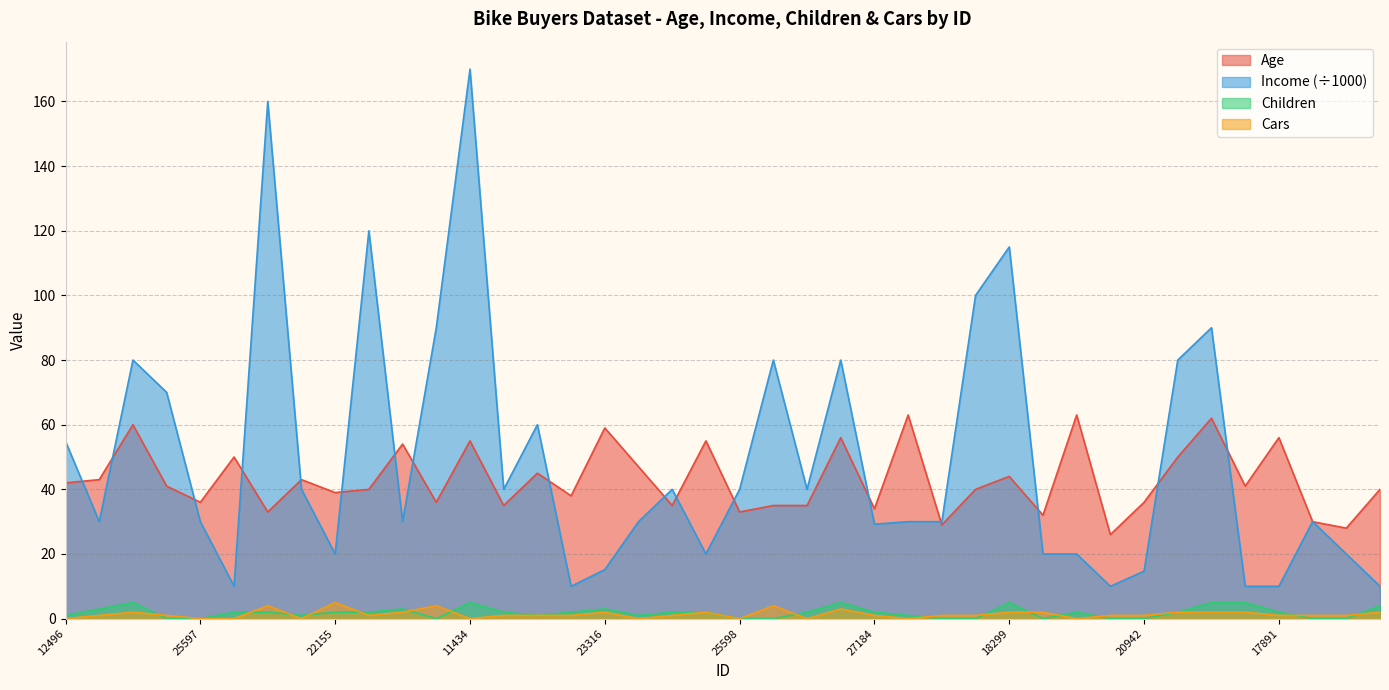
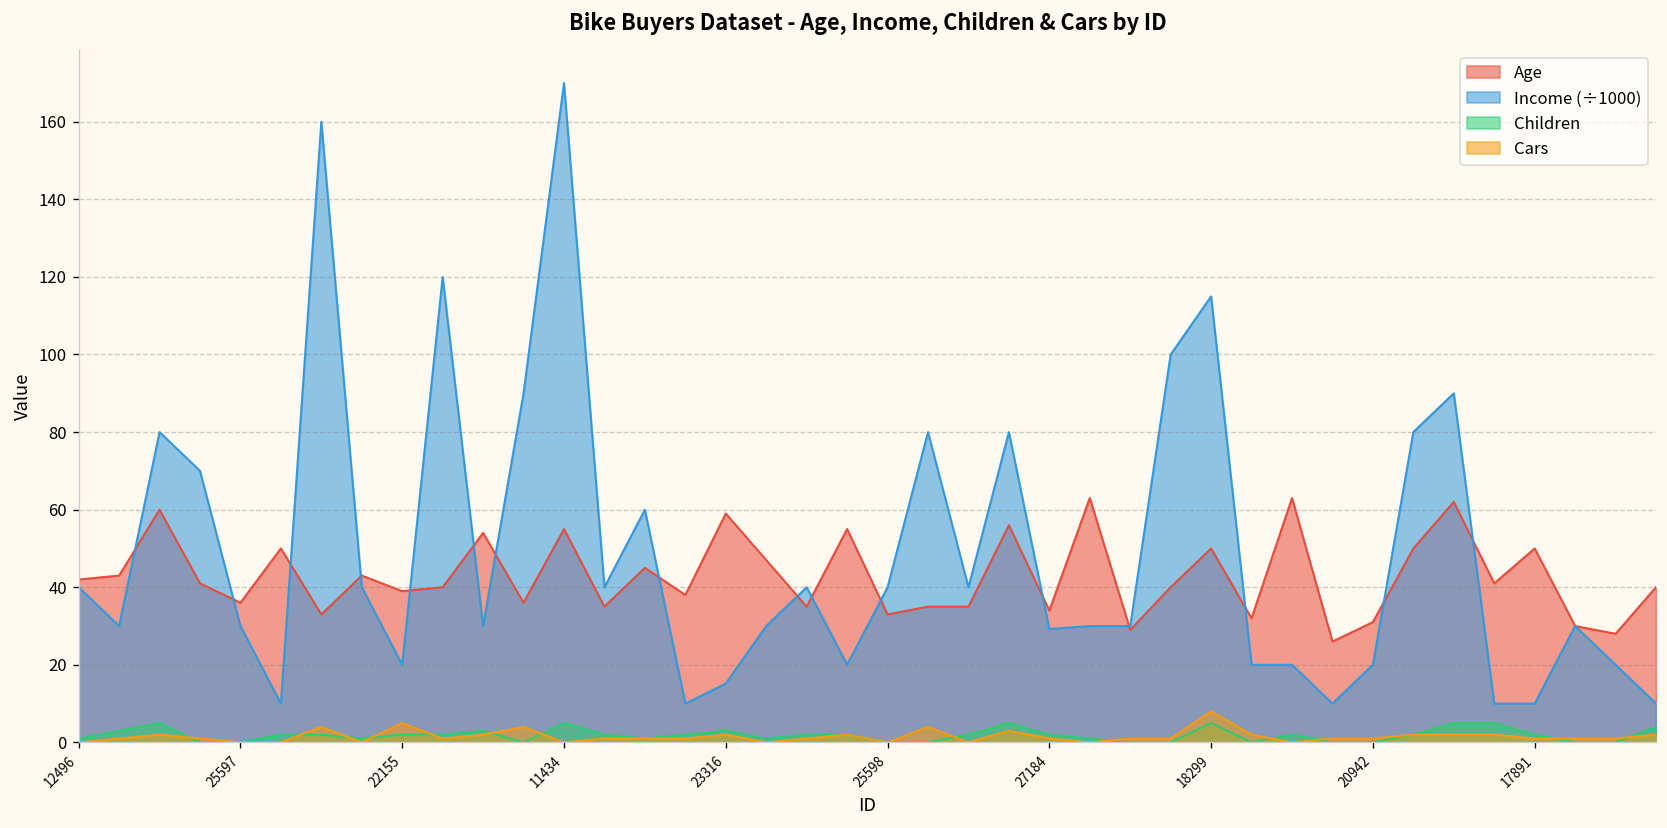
Income (÷1000), 12496: 55 -> 40
Age, 18299: 44 -> 50
Cars, 18299: 2 -> 8
Age, 20942: 36 -> 31
Income (÷1000), 20942: 15 -> 20
Age, 17891: 56 -> 50
